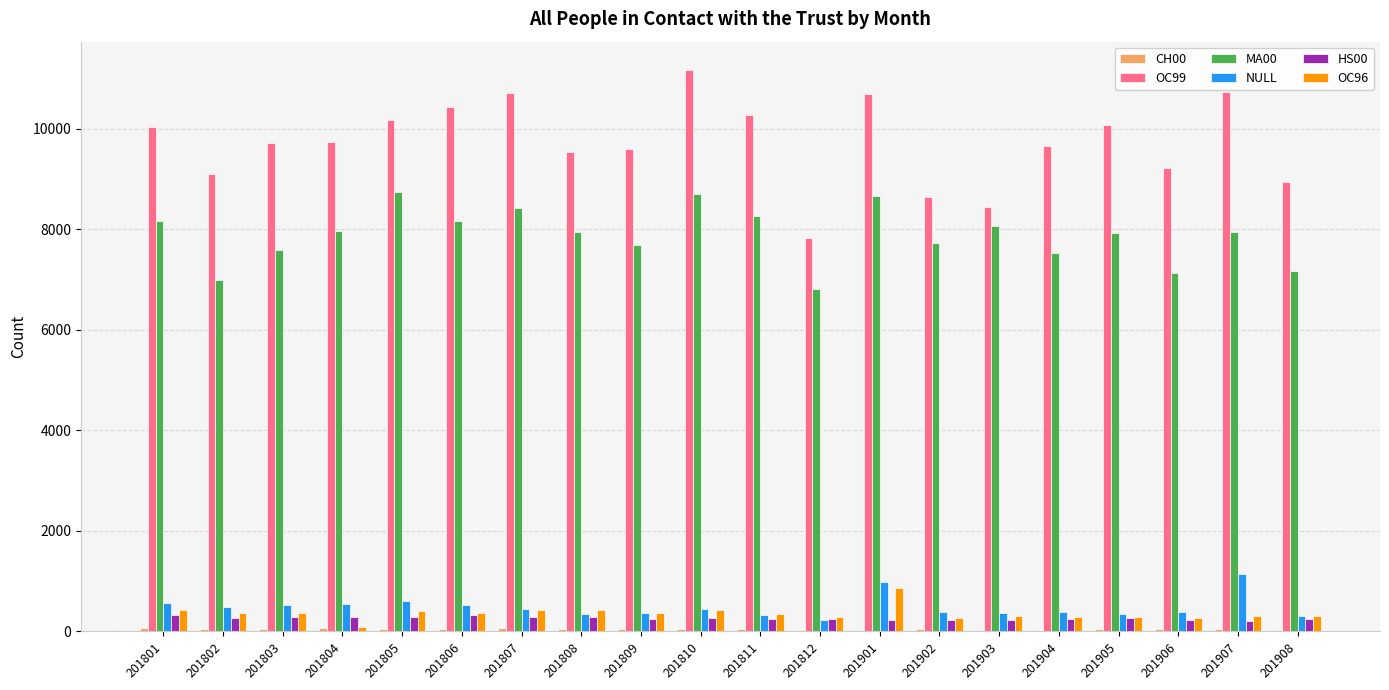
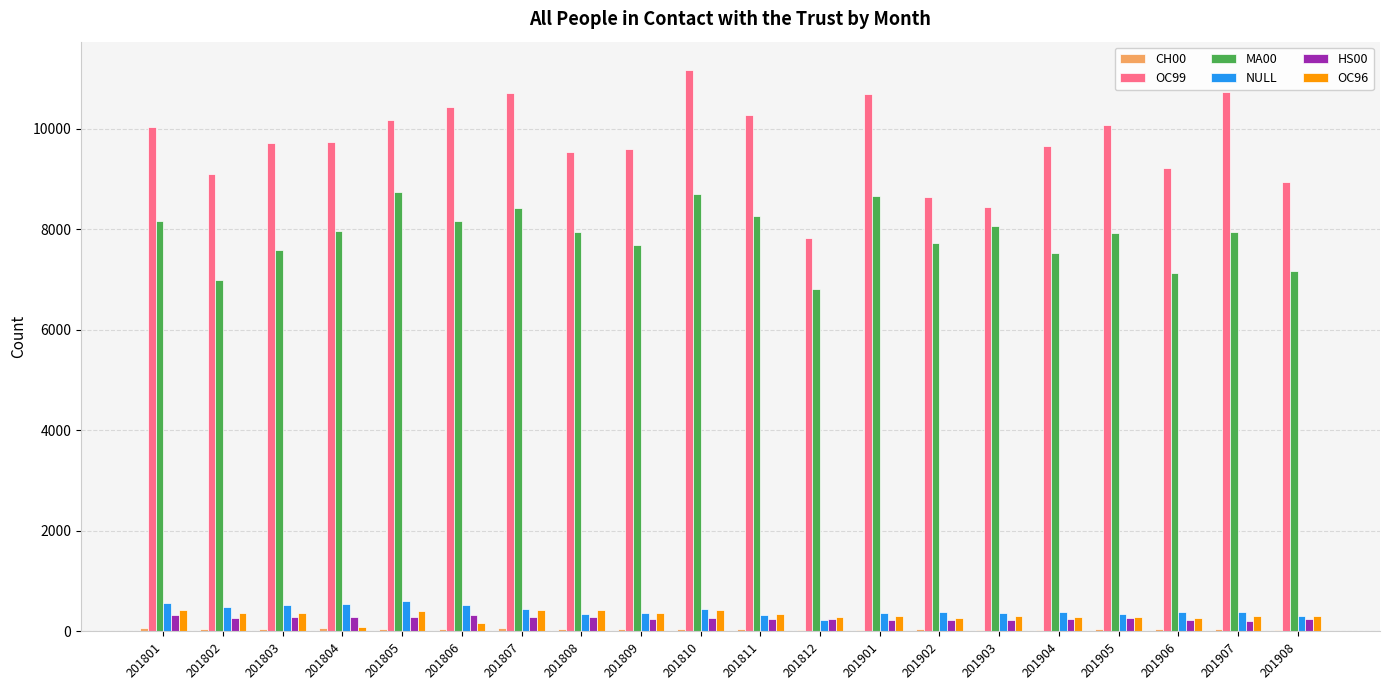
OC96, 201806: 400 -> 200
NULL, 201901: 1000 -> 400
OC96, 201901: 900 -> 300
NULL, 201907: 1100 -> 400
